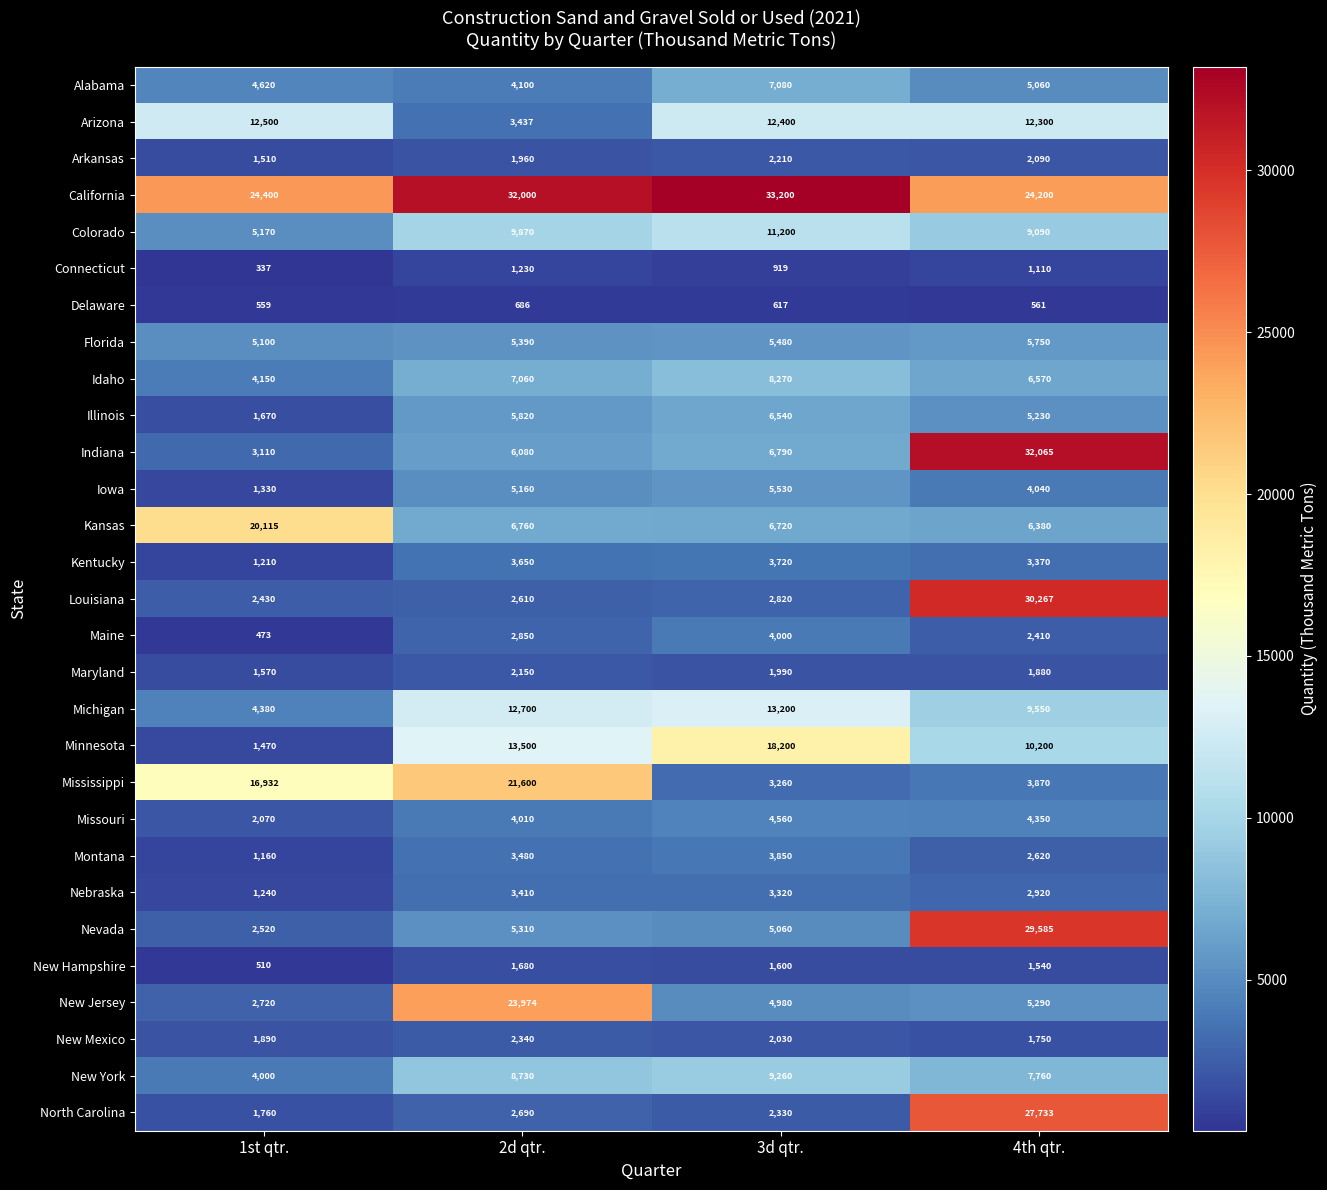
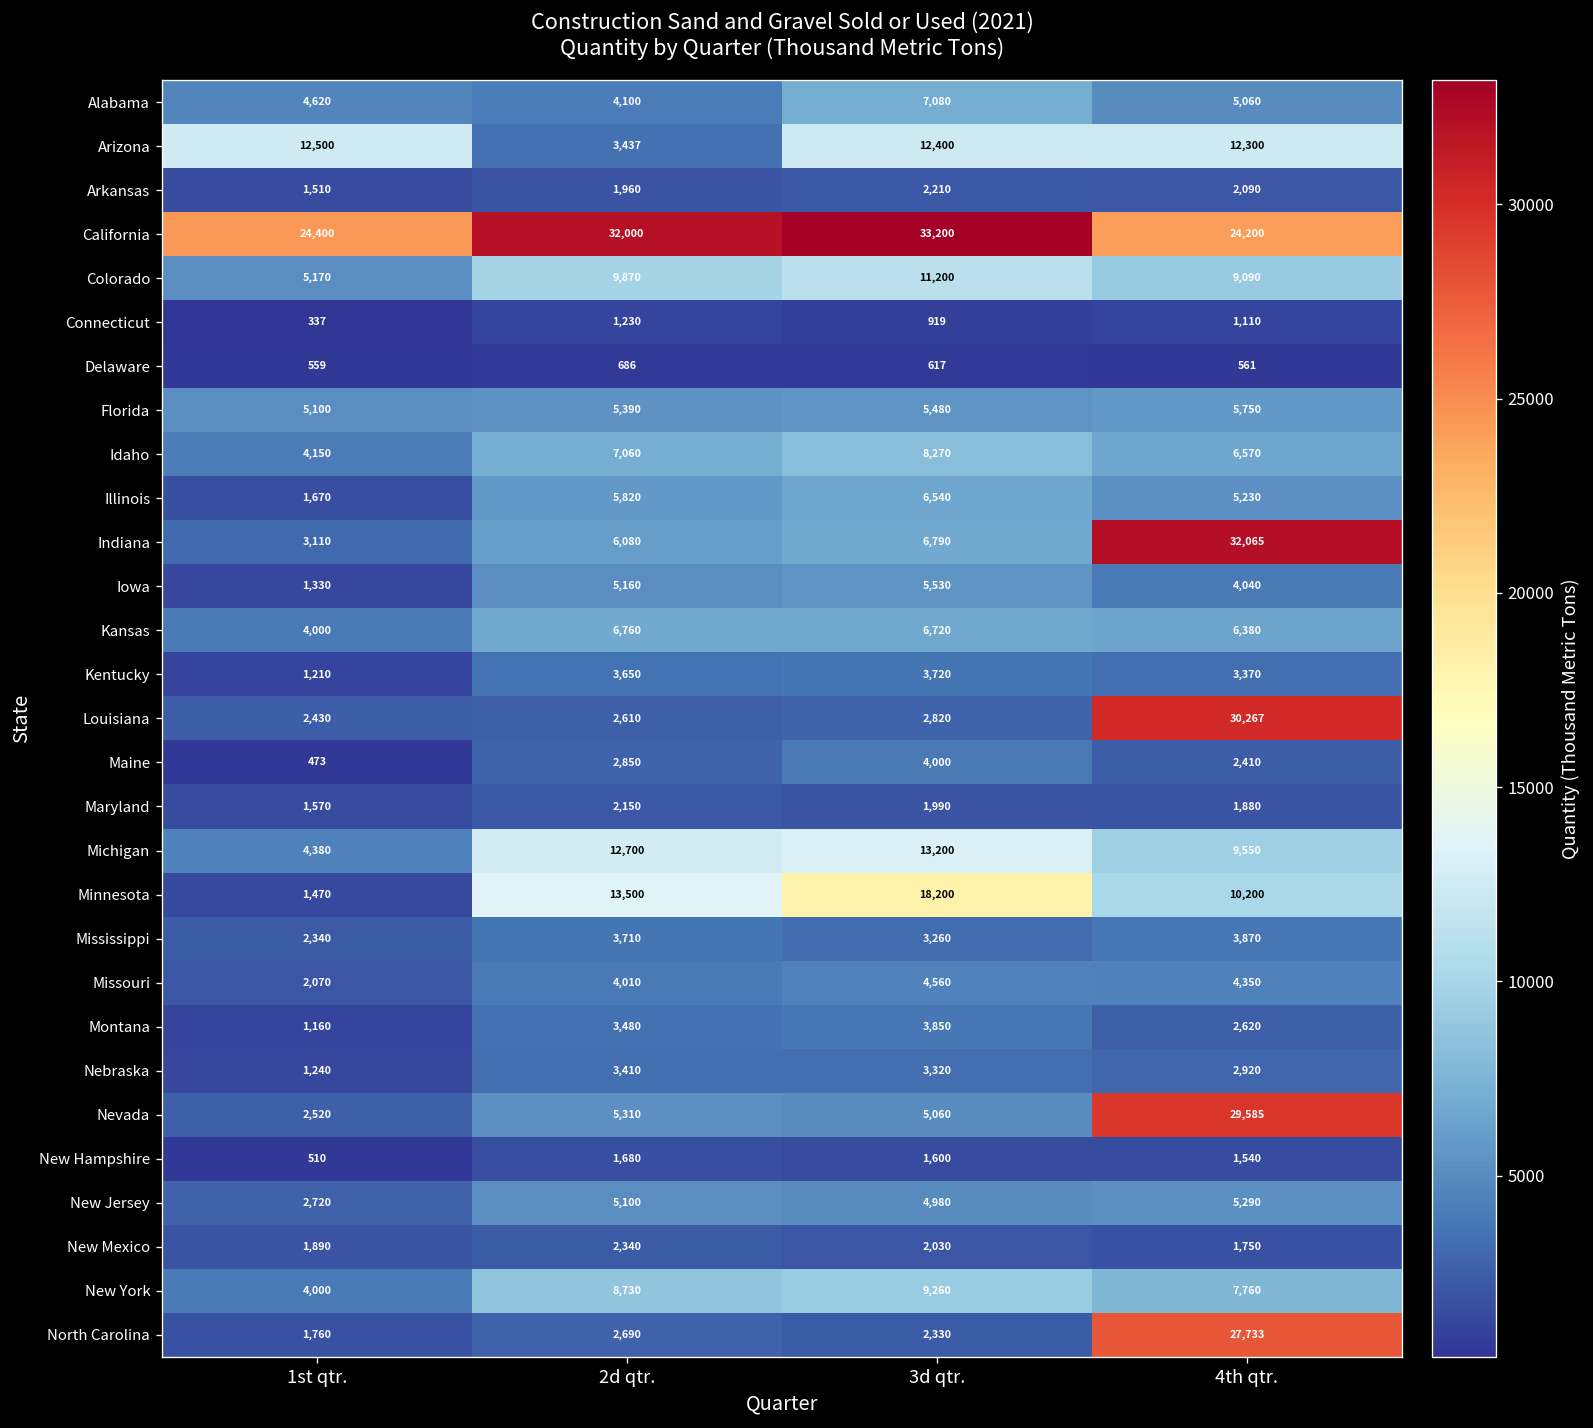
Kansas, 1st qtr.: 20,115 -> 4,000
Mississippi, 1st qtr.: 16,932 -> 2,340
Mississippi, 2d qtr.: 21,600 -> 3,710
New Jersey, 2d qtr.: 23,974 -> 5,100
